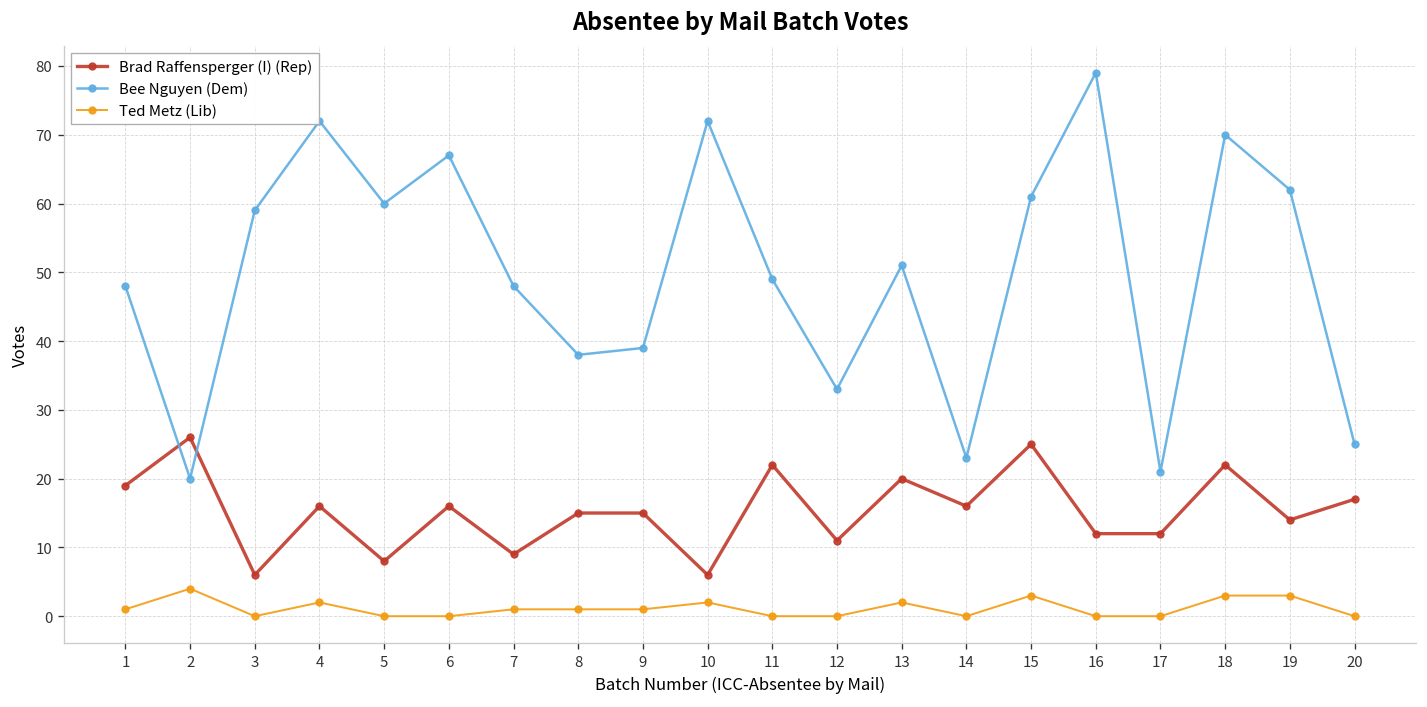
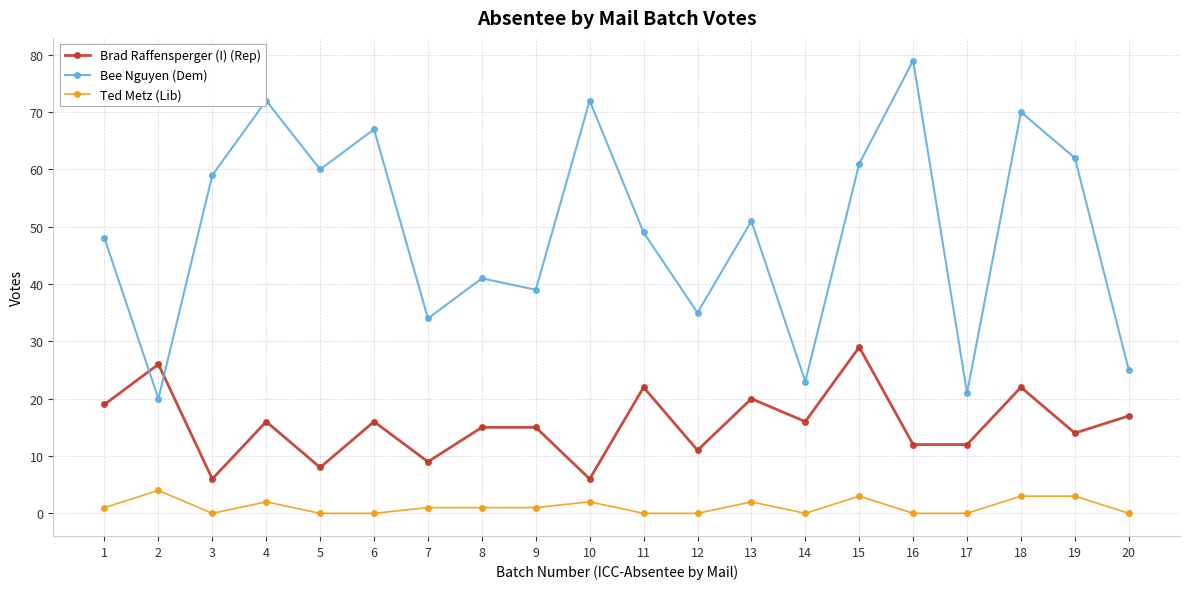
Bee Nguyen (Dem), 7: 48 -> 34
Bee Nguyen (Dem), 8: 38 -> 41
Bee Nguyen (Dem), 12: 33 -> 35
Brad Raffensperger (I) (Rep), 15: 25 -> 29
